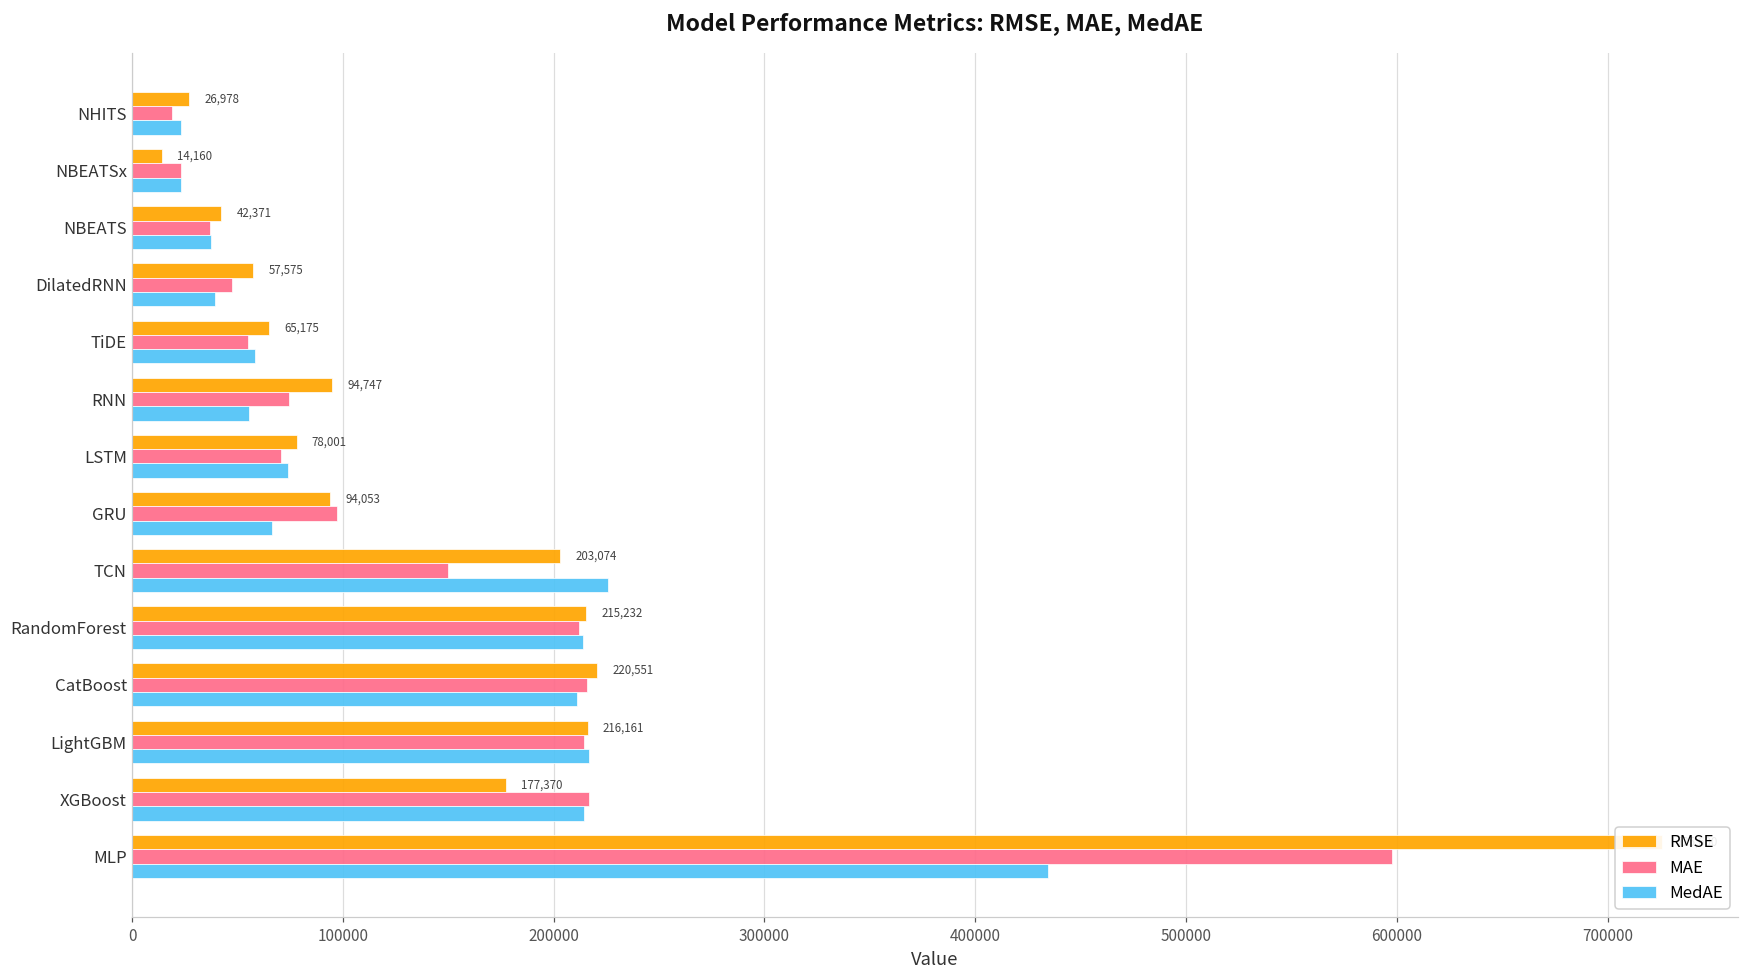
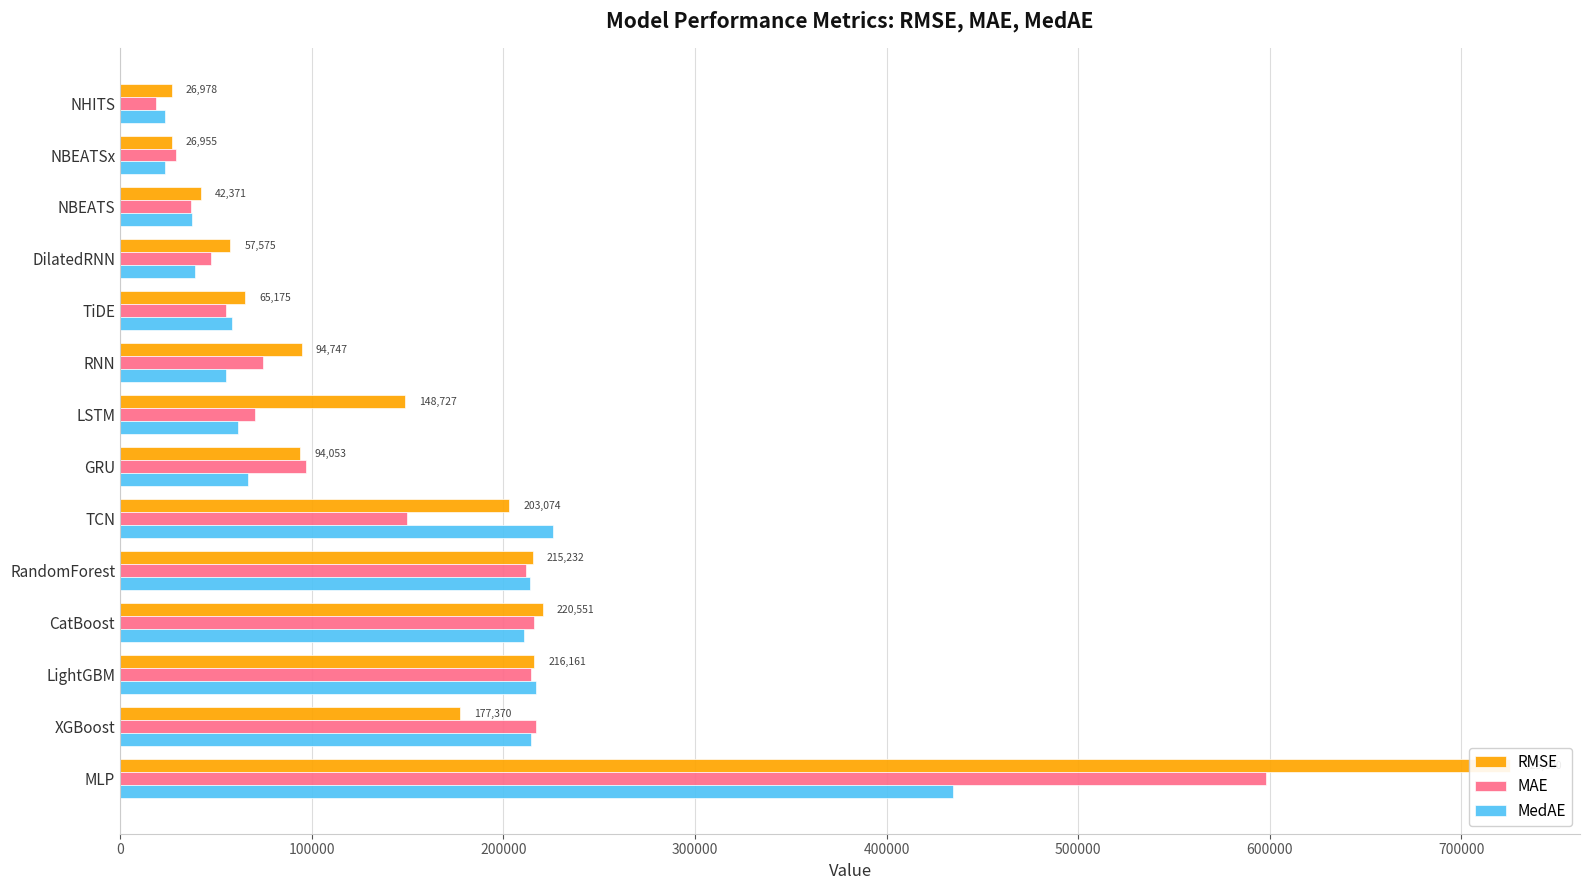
RMSE, NBEATSx: 14,160 -> 26,955
MAE, NBEATSx: 23000 -> 29000
RMSE, LSTM: 78,001 -> 148,727
MedAE, LSTM: 74000 -> 62000
